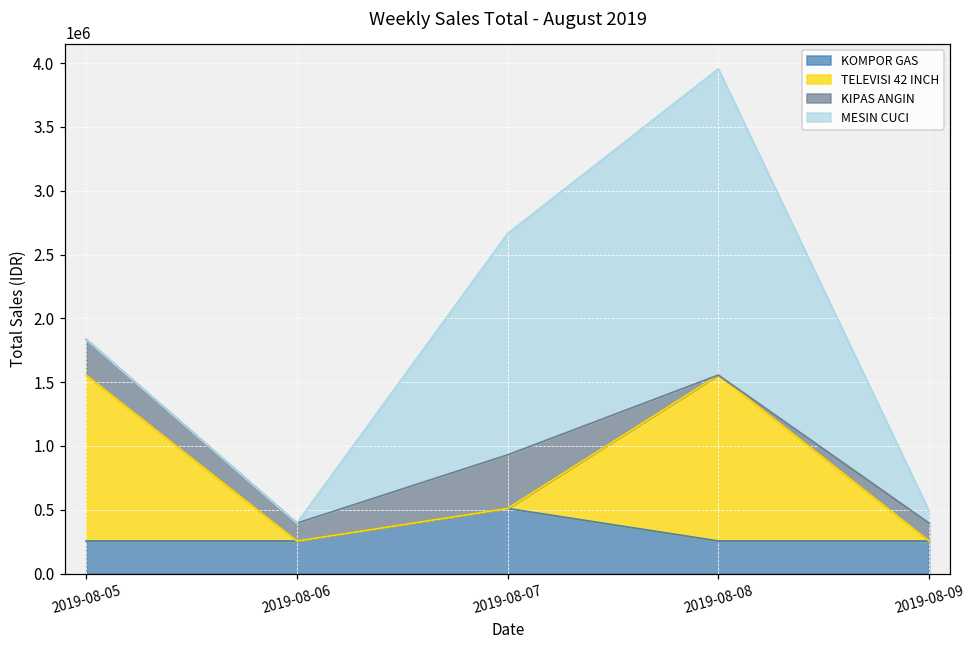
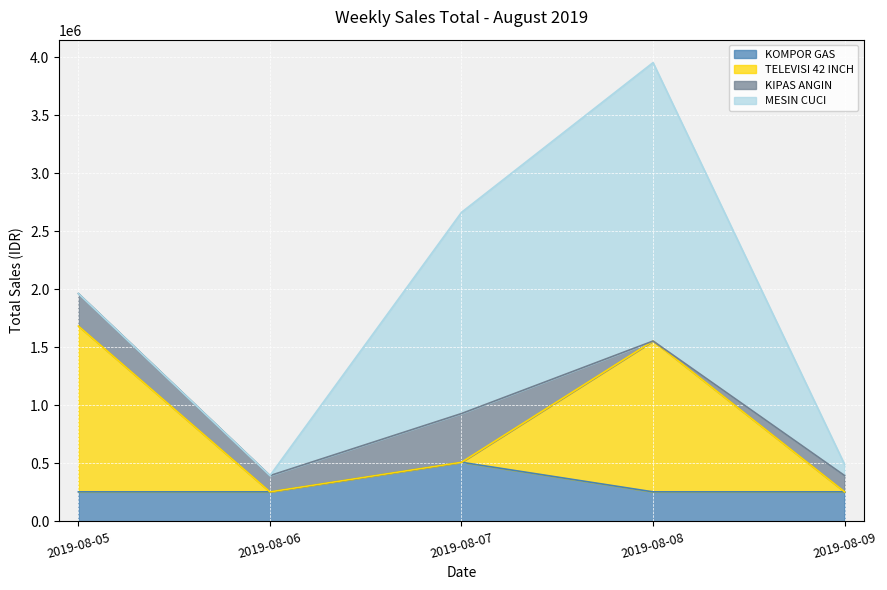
TELEVISI 42 INCH, 2019-08-05: 1300000 -> 1430000
